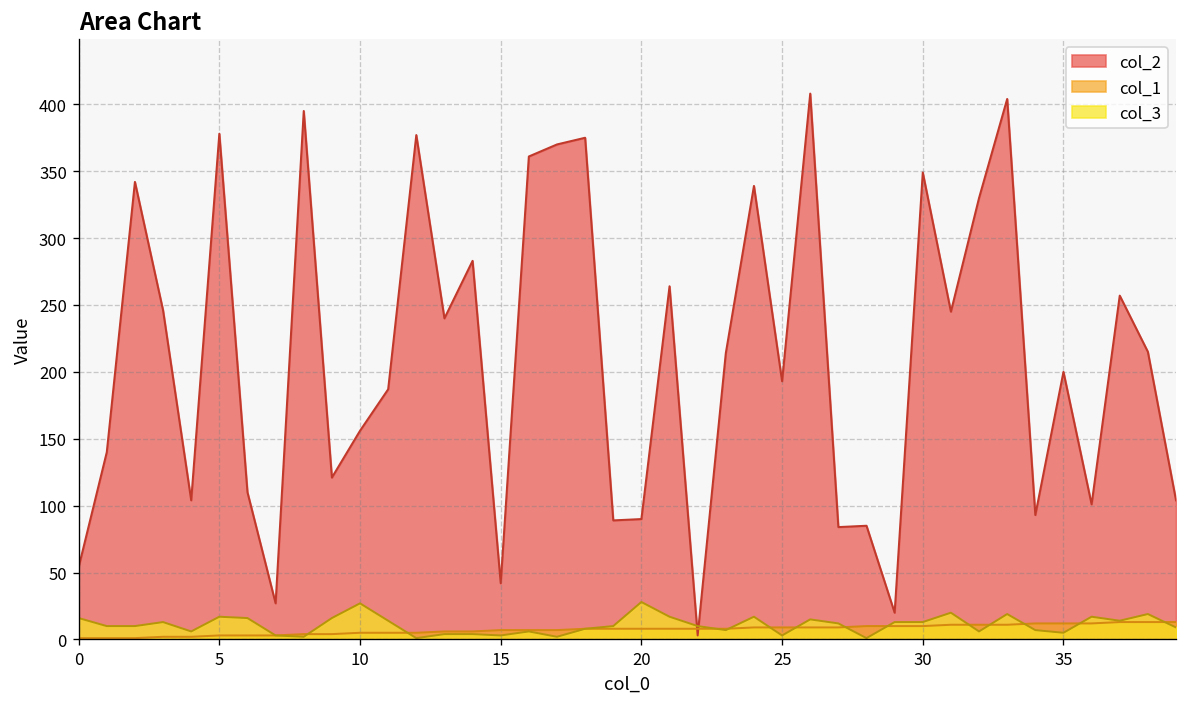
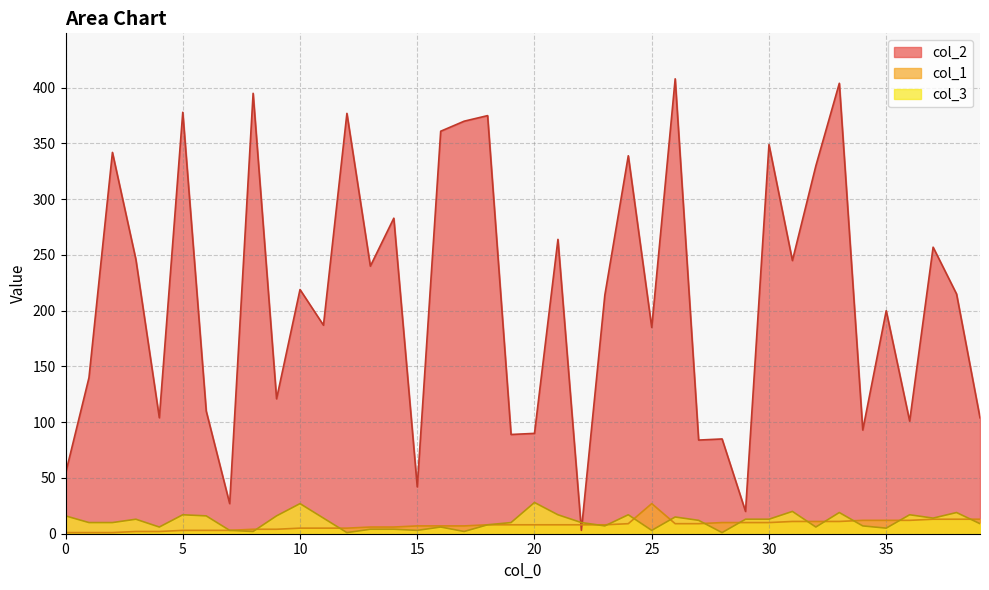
col_2, 10: 156 -> 219
col_2, 25: 193 -> 185
col_1, 25: 9 -> 27
